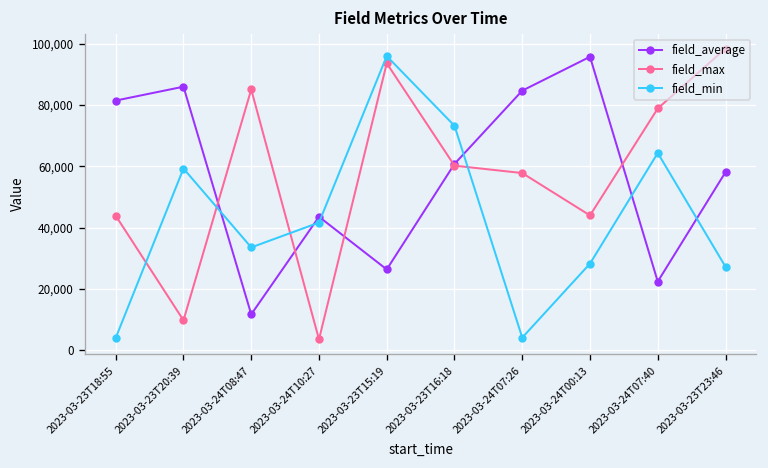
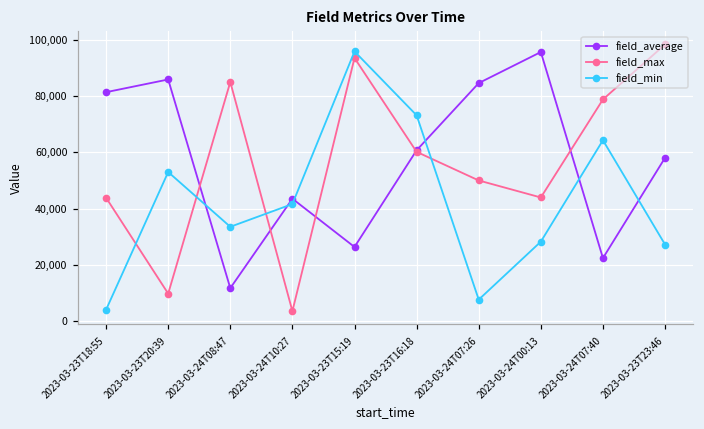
field_min, 2023-03-23T20:39: 59,000 -> 53,000
field_max, 2023-03-24T07:26: 58,000 -> 50,000
field_min, 2023-03-24T07:26: 4,000 -> 8,000
